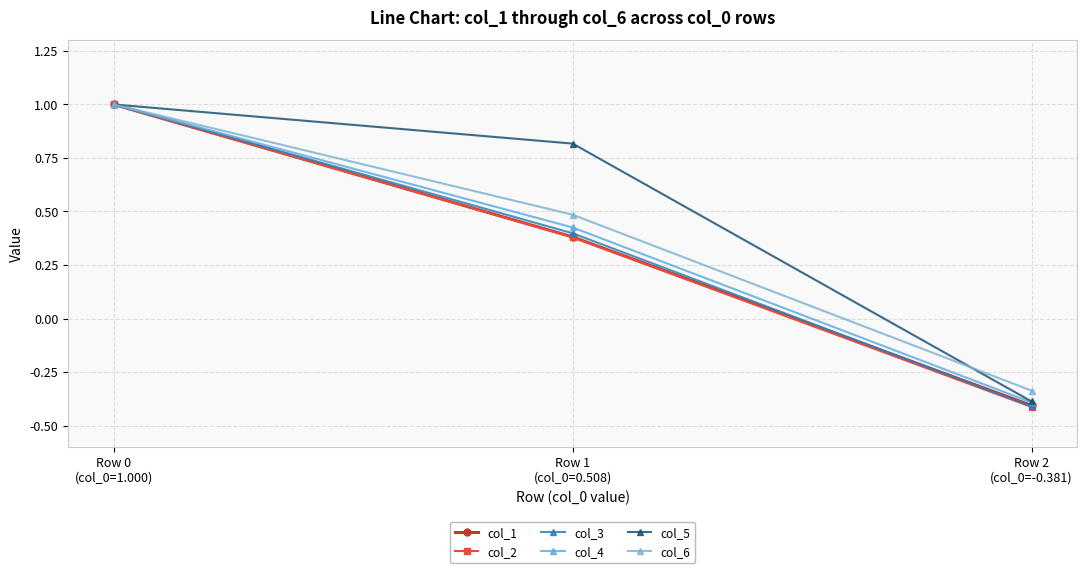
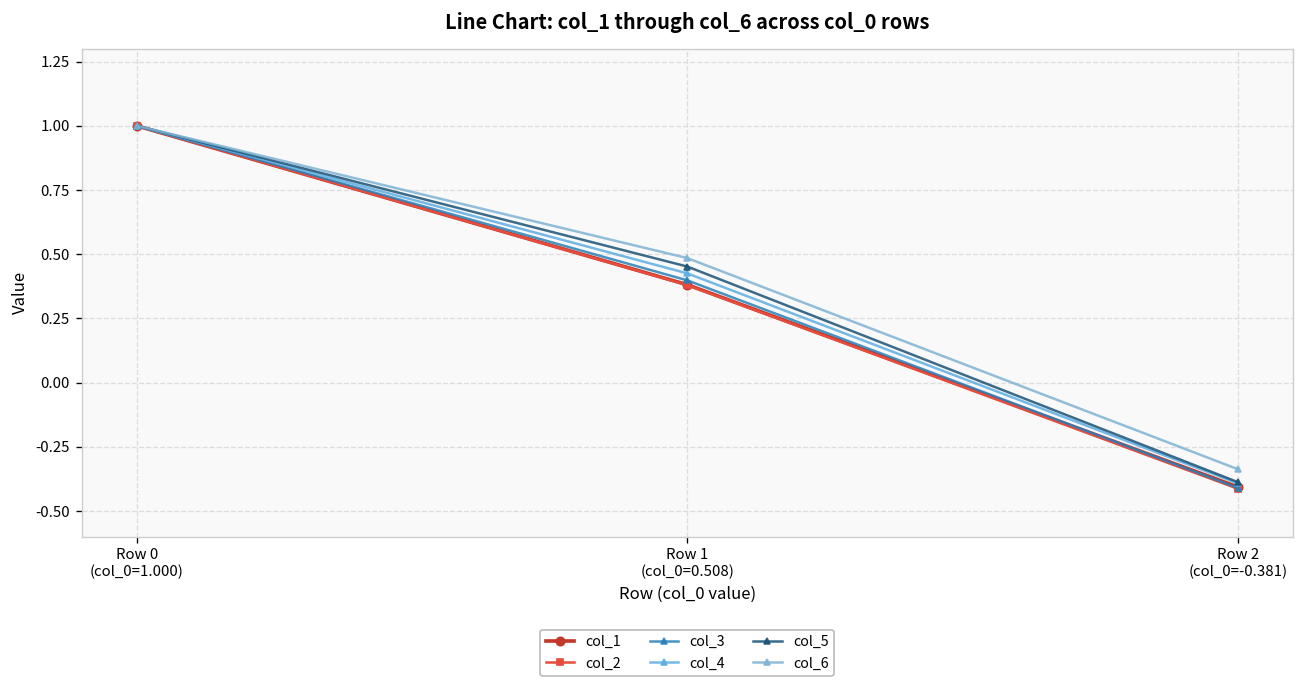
col_5, Row 1 (col_0=0.508): 0.82 -> 0.45
